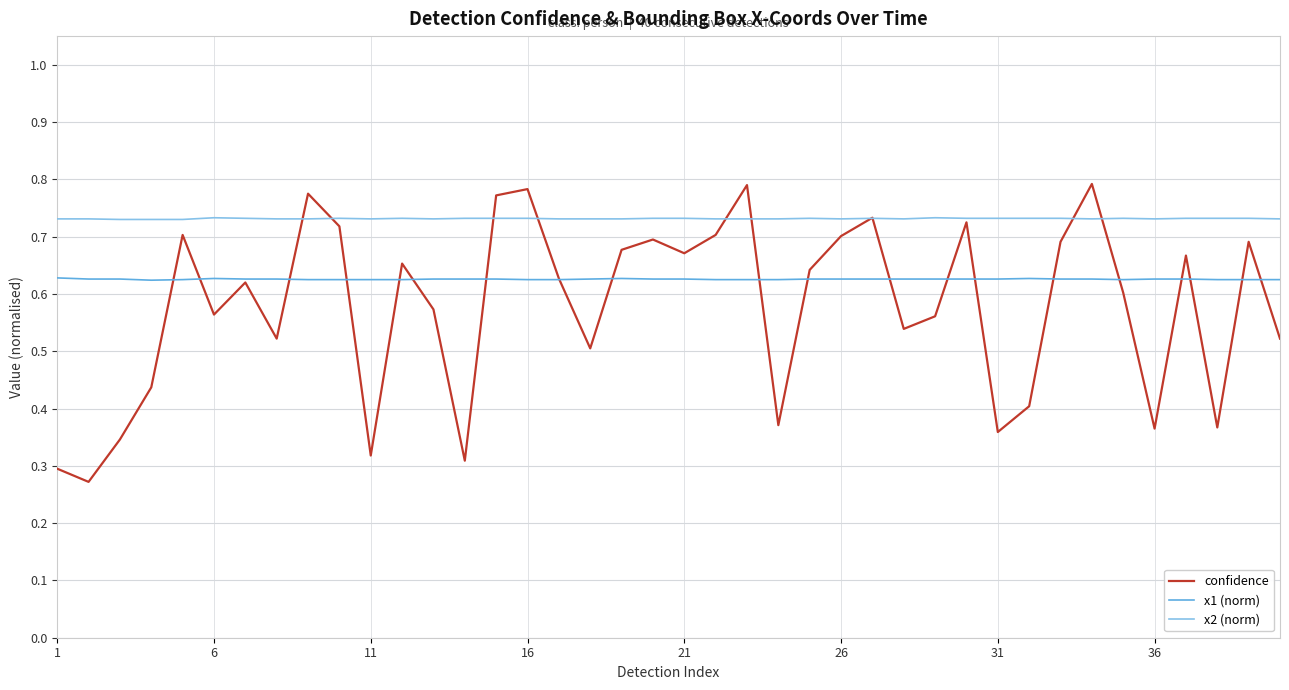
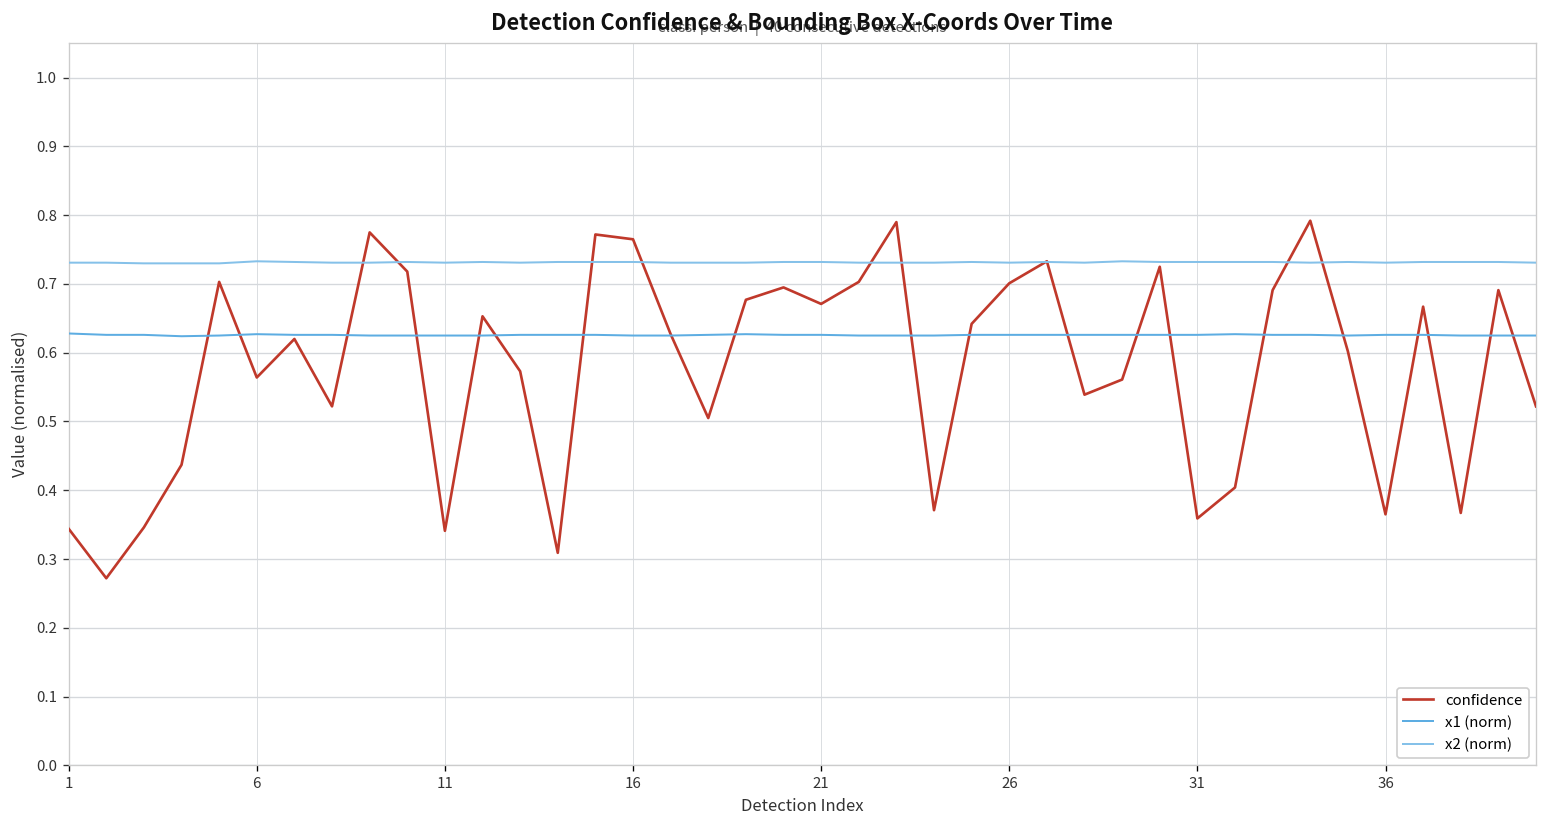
confidence, 1: 0.30 -> 0.34
confidence, 11: 0.32 -> 0.34
confidence, 16: 0.78 -> 0.77
